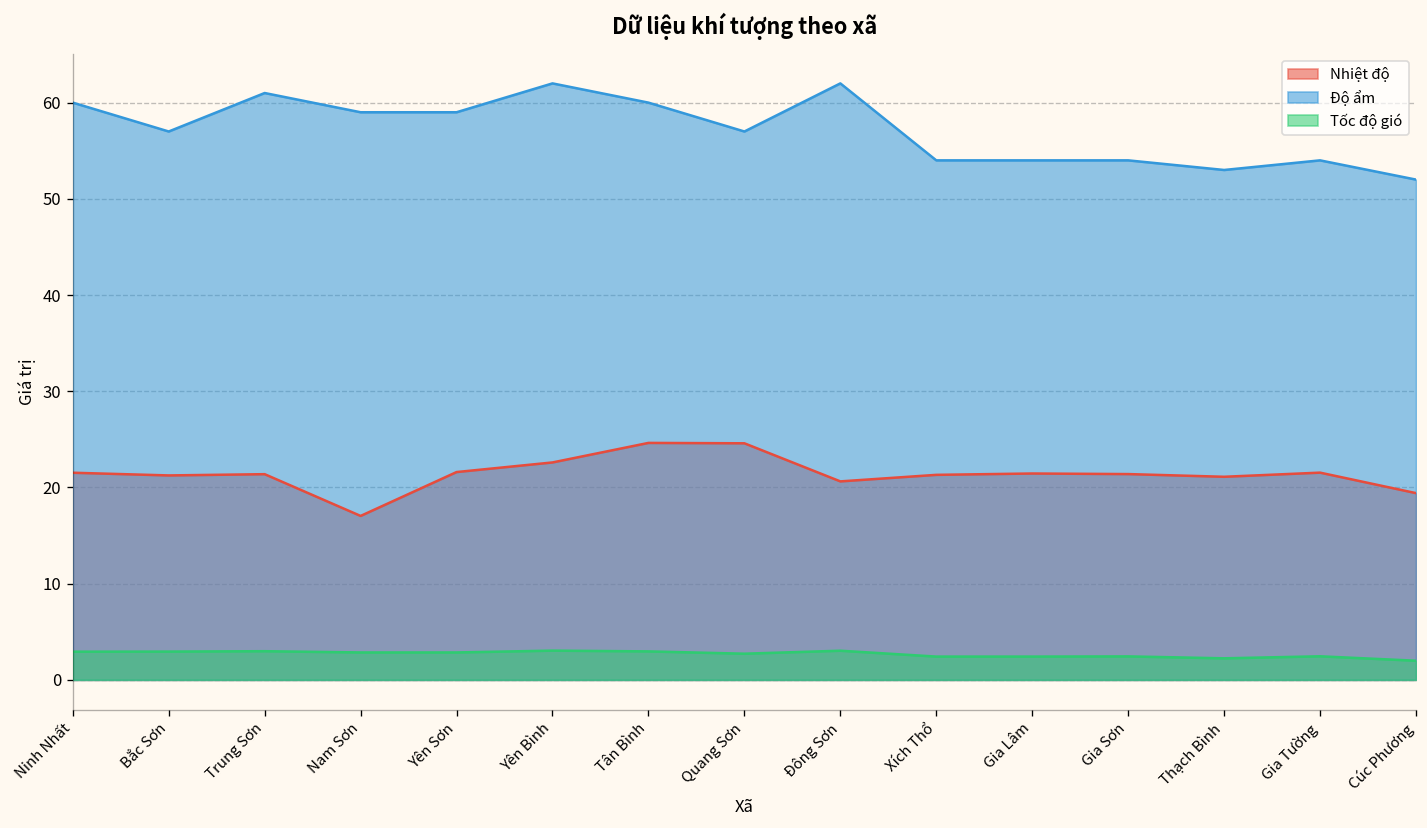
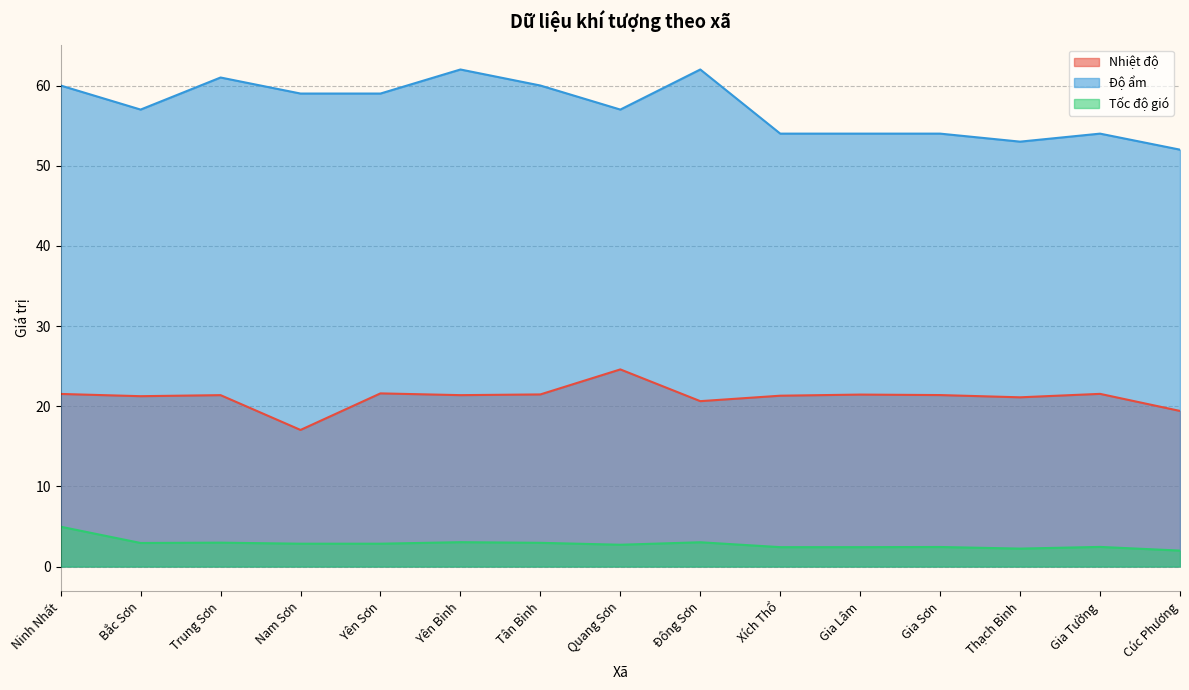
Tốc độ gió, Ninh Nhất: 3 -> 5
Nhiệt độ, Yên Bình: 23 -> 21
Nhiệt độ, Tân Bình: 25 -> 21
